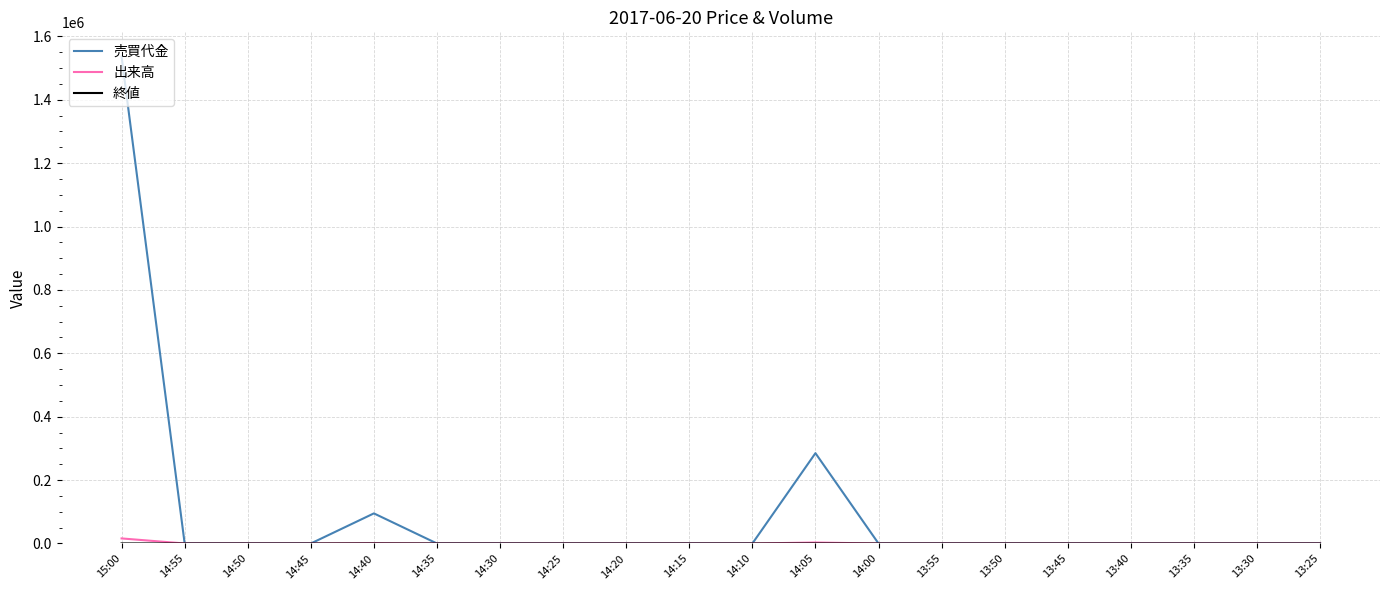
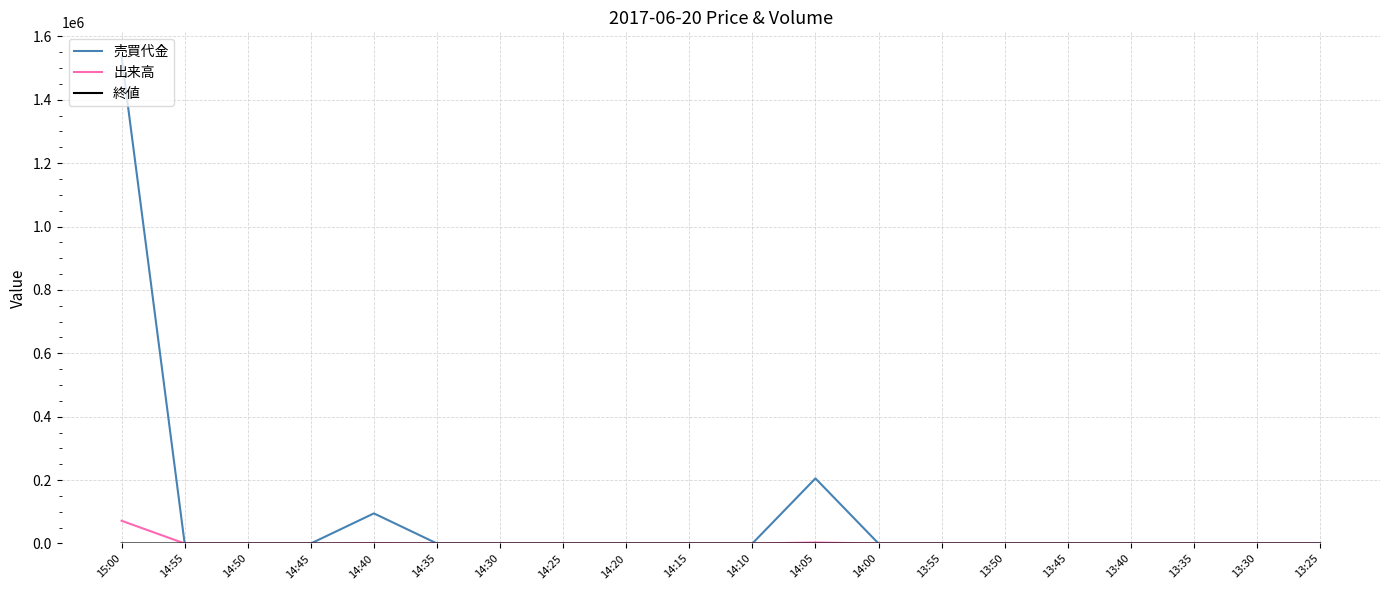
出来高, 15:00: 20000 -> 70000
売買代金, 14:05: 290000 -> 210000
